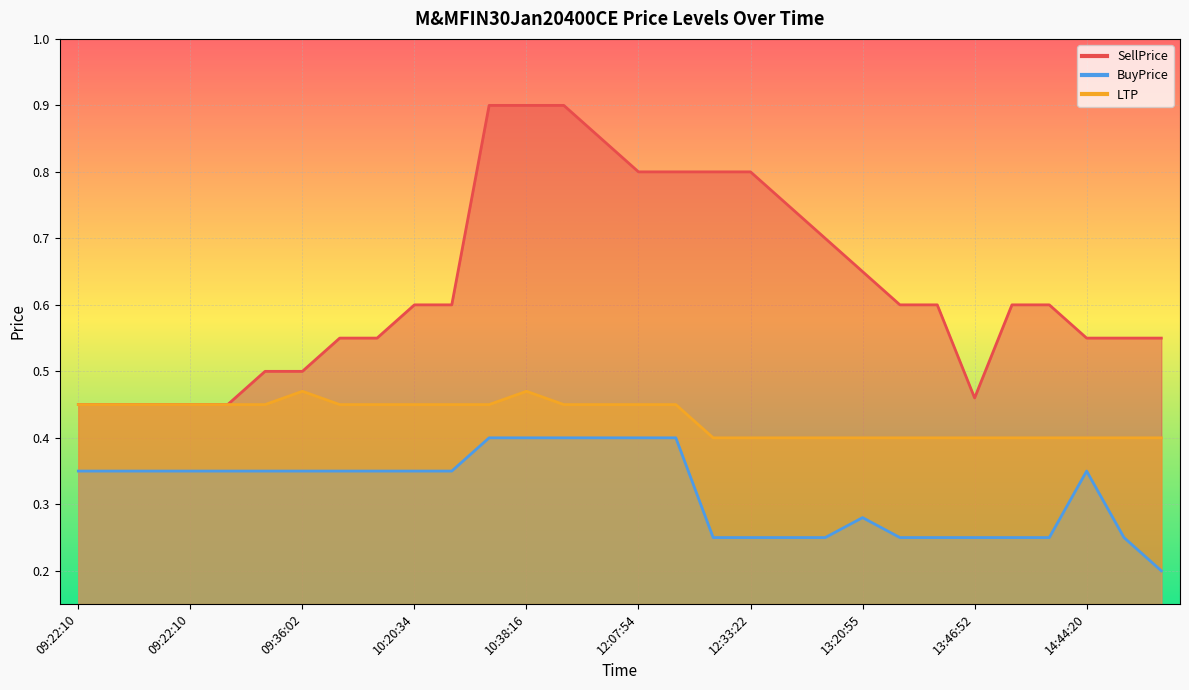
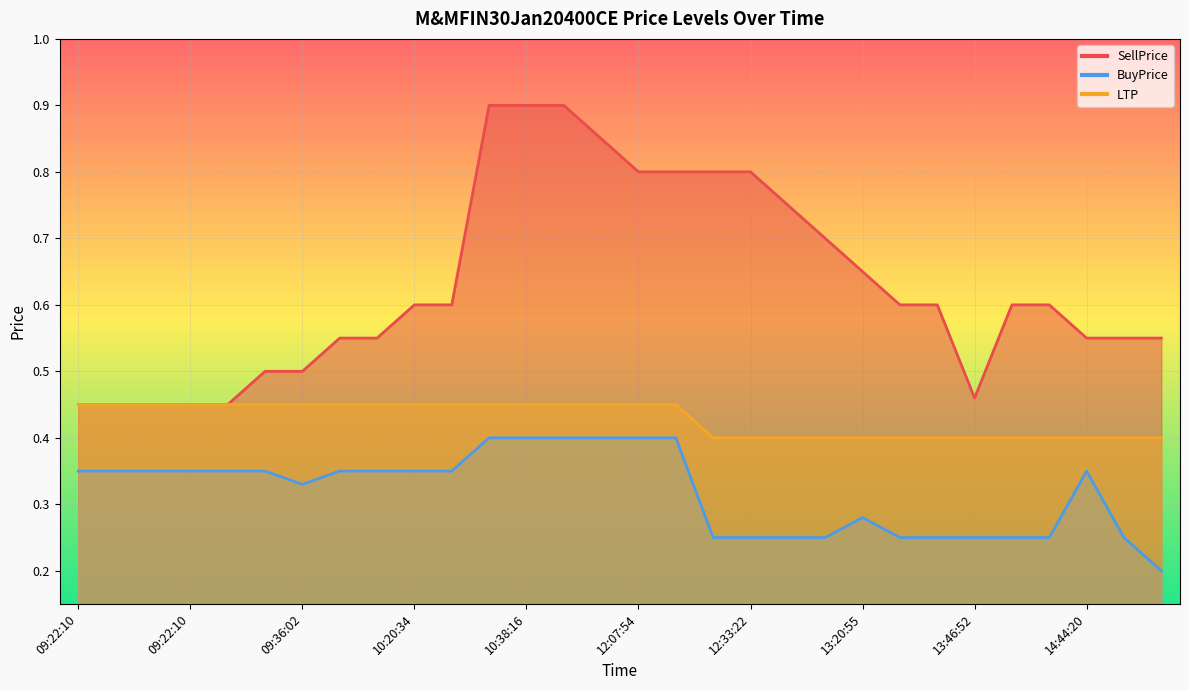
BuyPrice, 09:36:02: 0.35 -> 0.33
LTP, 09:36:02: 0.47 -> 0.45
LTP, 10:38:16: 0.47 -> 0.45
